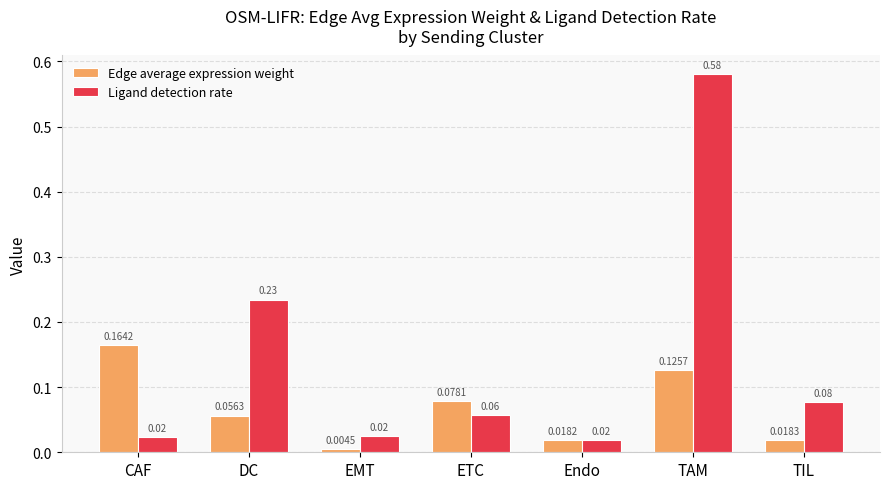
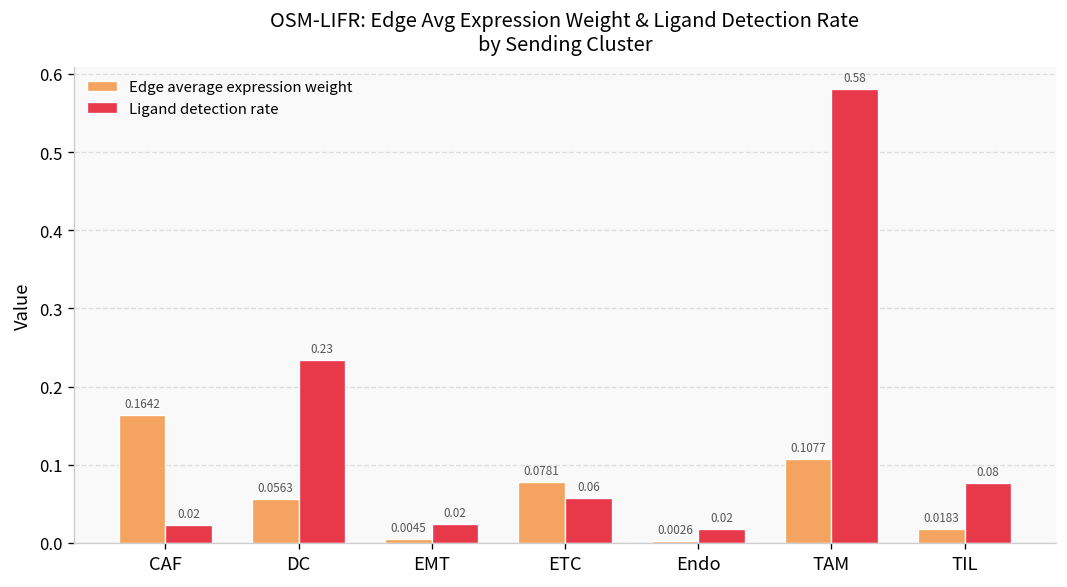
Edge average expression weight, Endo: 0.0182 -> 0.0026
Edge average expression weight, TAM: 0.1257 -> 0.1077
